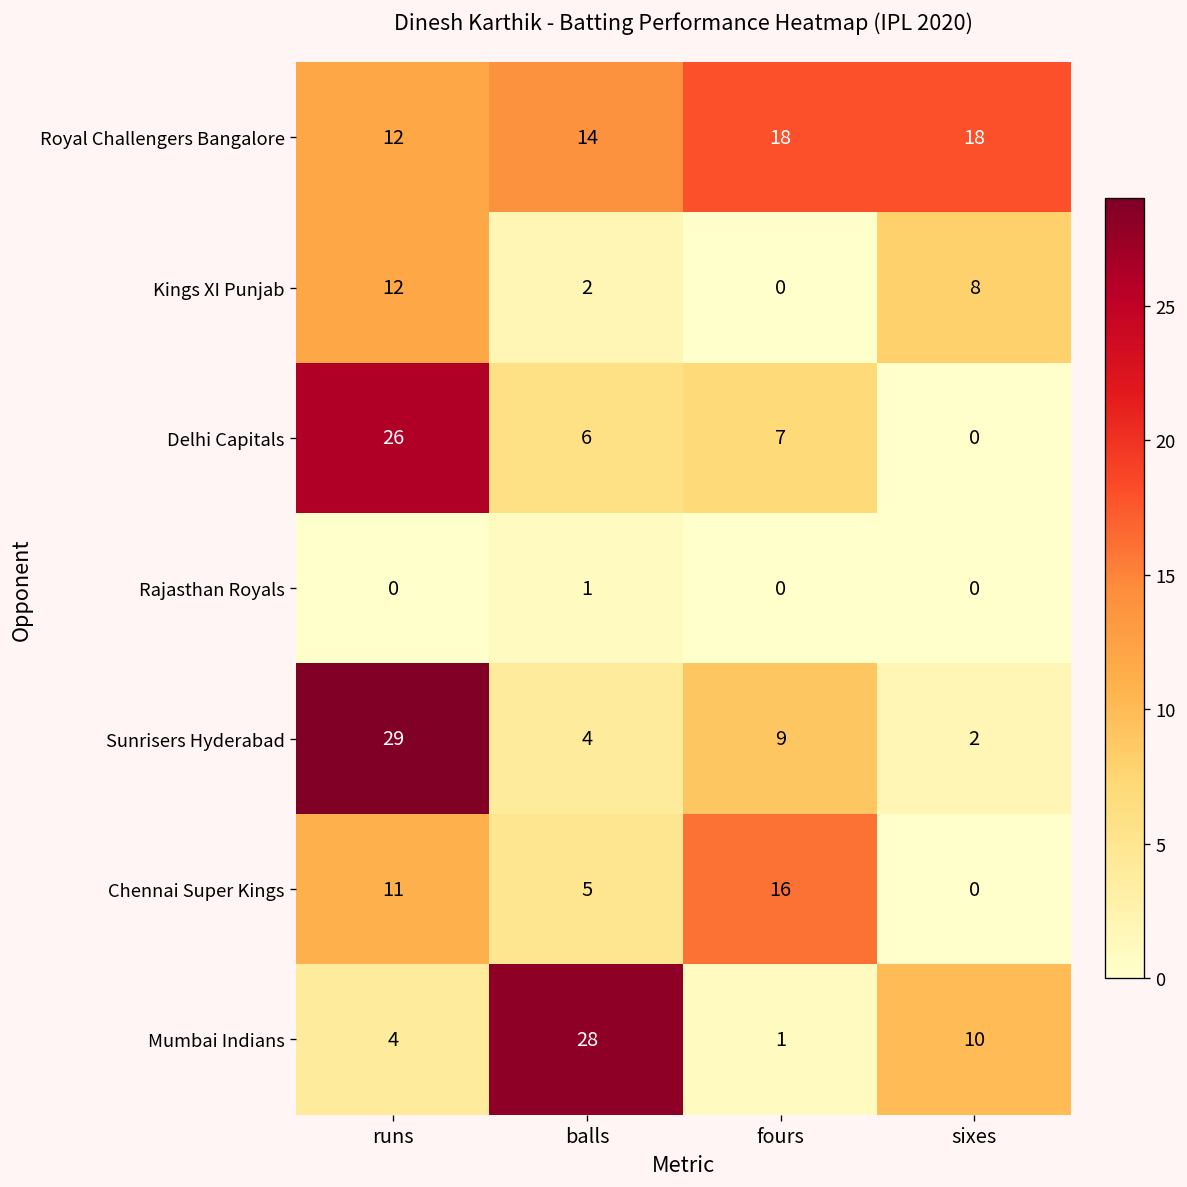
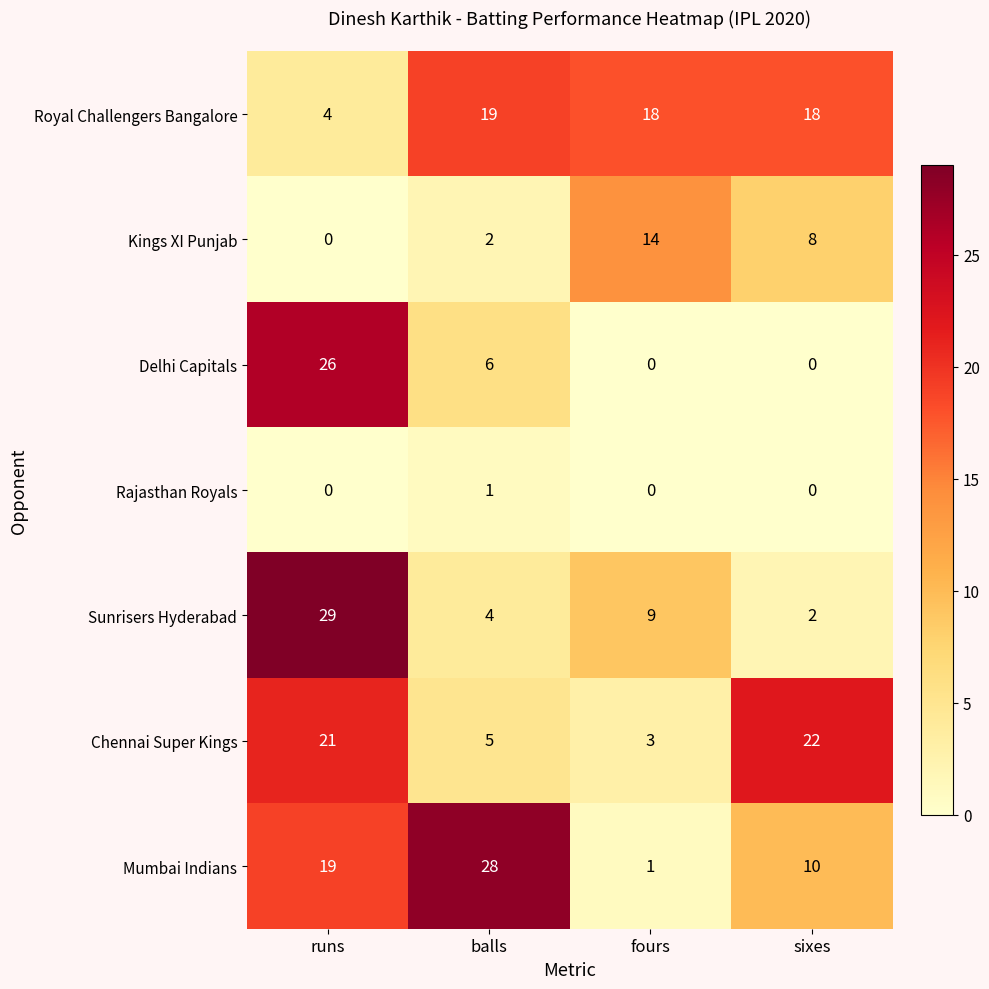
Royal Challengers Bangalore, runs: 12 -> 4
Royal Challengers Bangalore, balls: 14 -> 19
Kings XI Punjab, runs: 12 -> 0
Kings XI Punjab, fours: 0 -> 14
Delhi Capitals, fours: 7 -> 0
Chennai Super Kings, runs: 11 -> 21
Chennai Super Kings, fours: 16 -> 3
Chennai Super Kings, sixes: 0 -> 22
Mumbai Indians, runs: 4 -> 19
